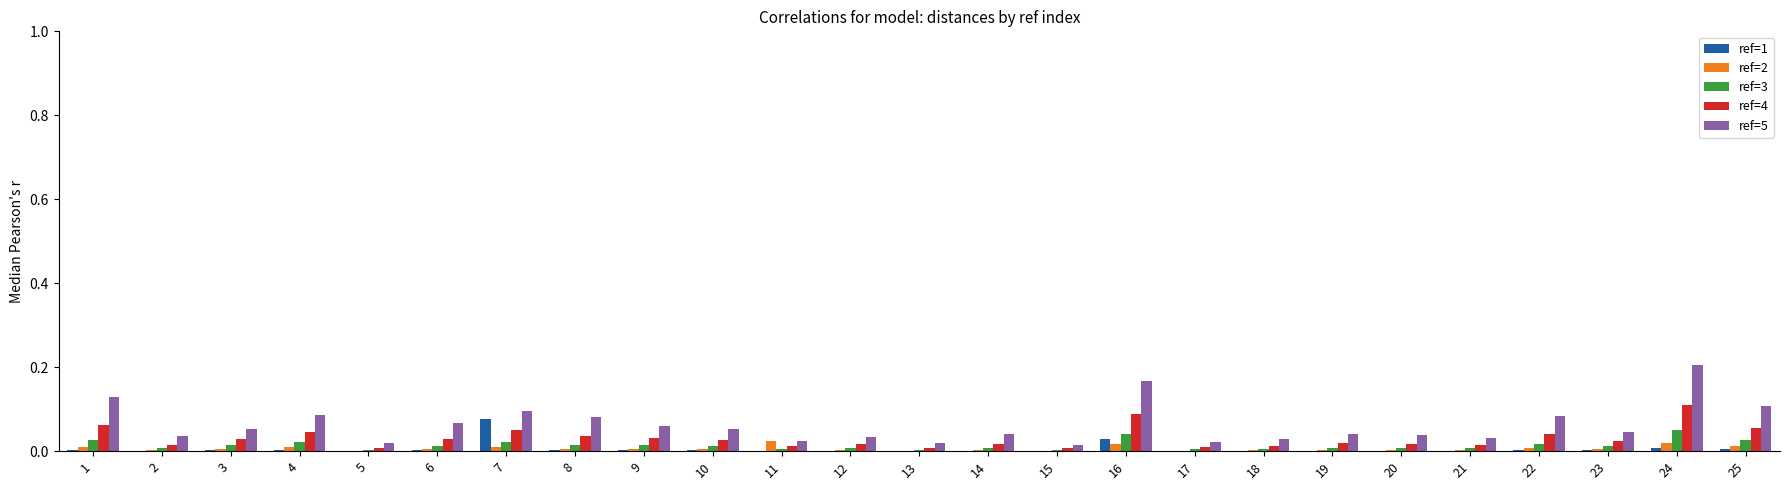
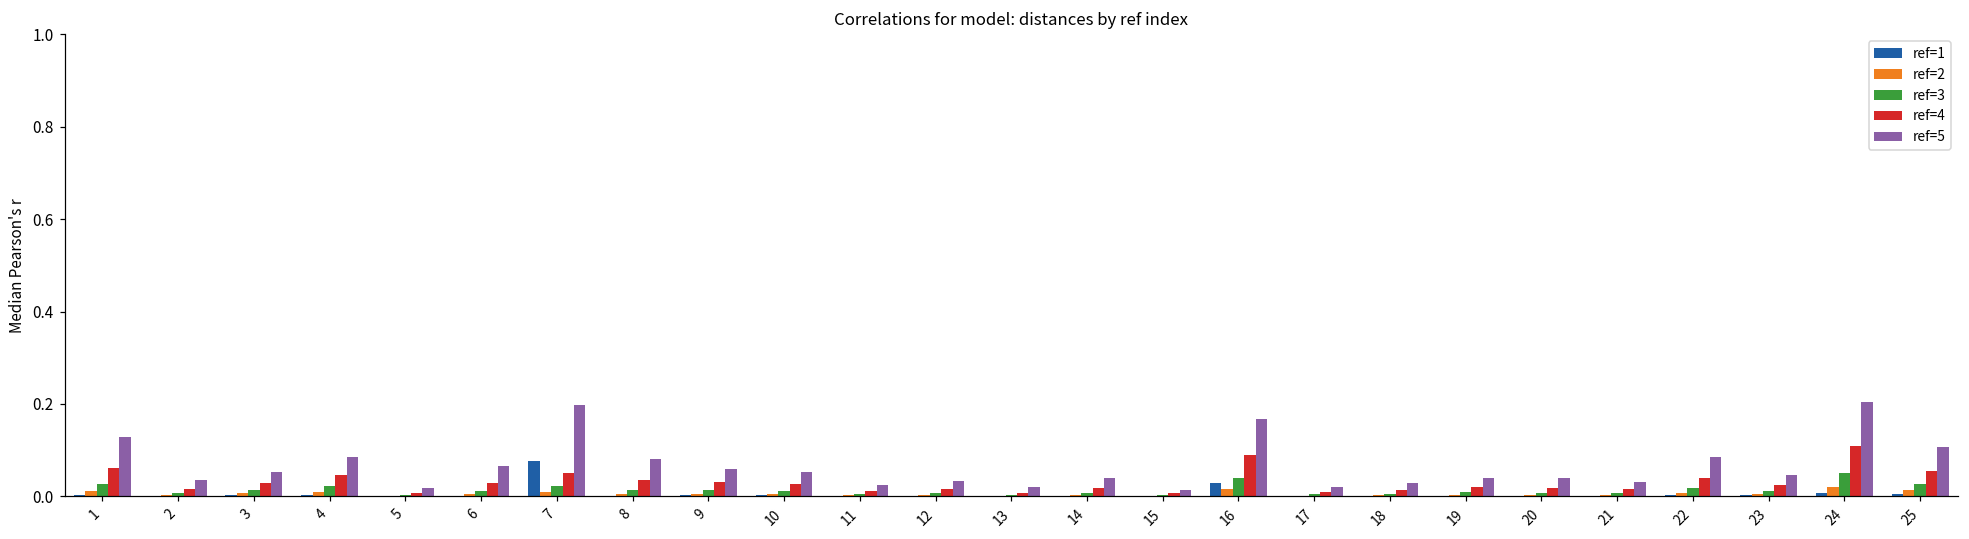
ref=5, 7: 0.10 -> 0.20
ref=2, 11: 0.02 -> 0.00
